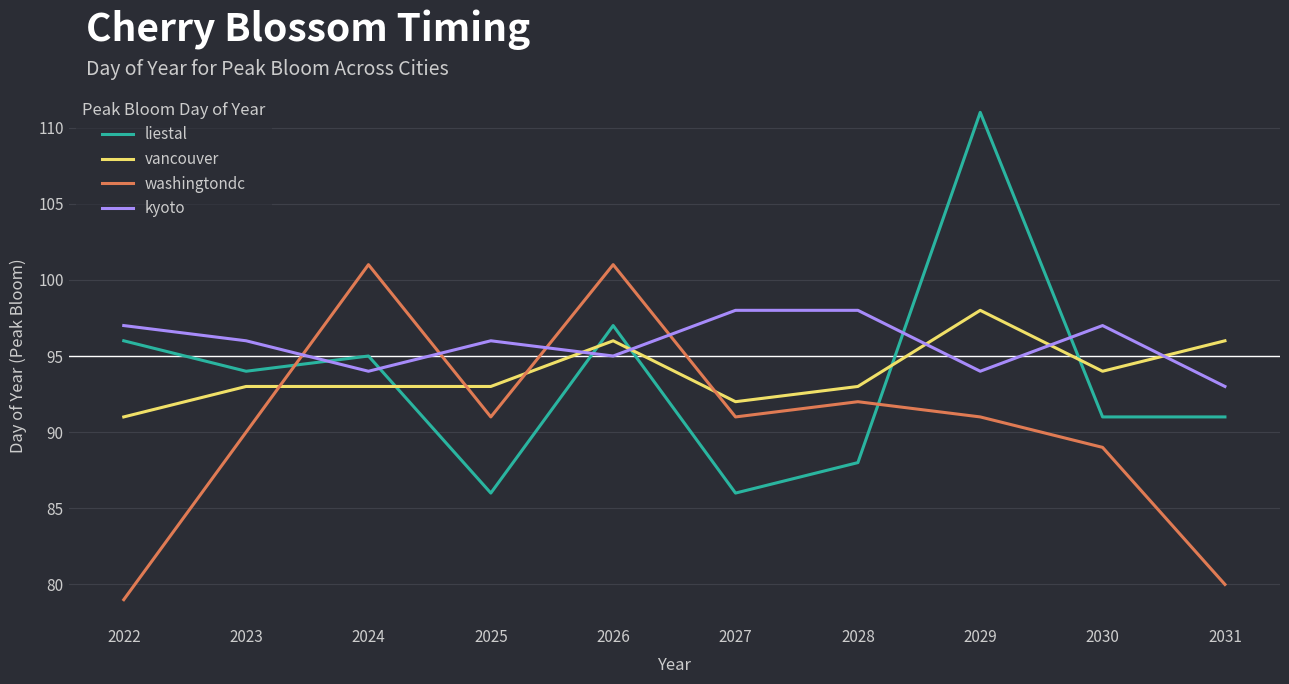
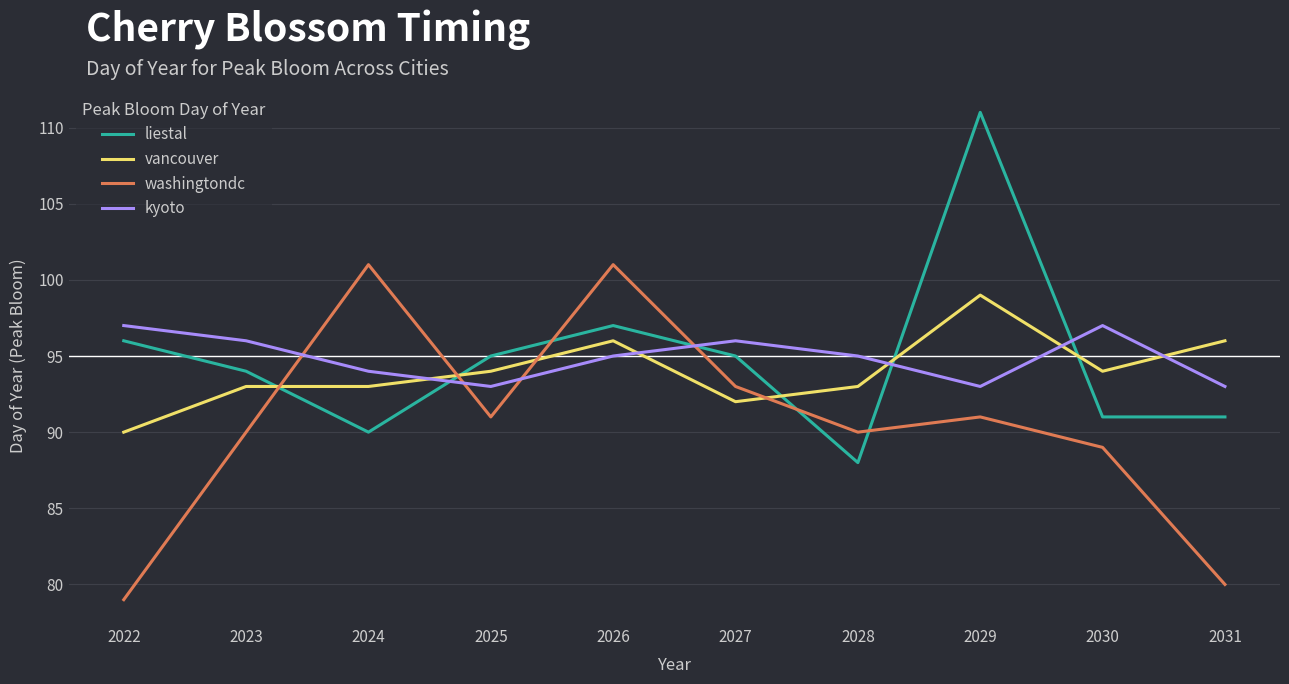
vancouver, 2022: 91 -> 90
liestal, 2024: 95 -> 90
liestal, 2025: 86 -> 95
vancouver, 2025: 93 -> 94
kyoto, 2025: 96 -> 93
liestal, 2027: 86 -> 95
washingtondc, 2027: 91 -> 93
kyoto, 2027: 98 -> 96
washingtondc, 2028: 92 -> 90
kyoto, 2028: 98 -> 95
vancouver, 2029: 98 -> 99
kyoto, 2029: 94 -> 93
